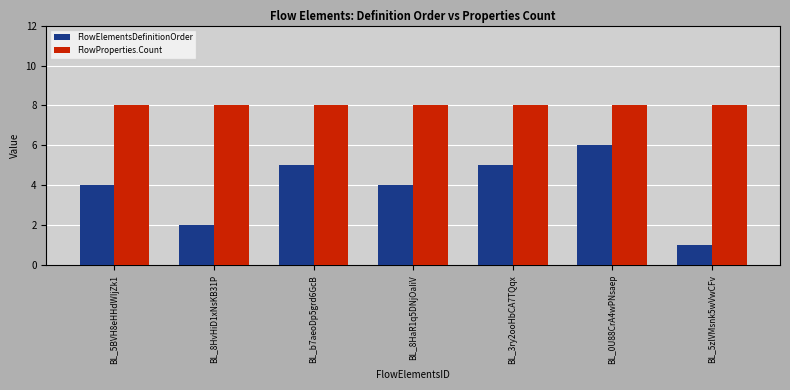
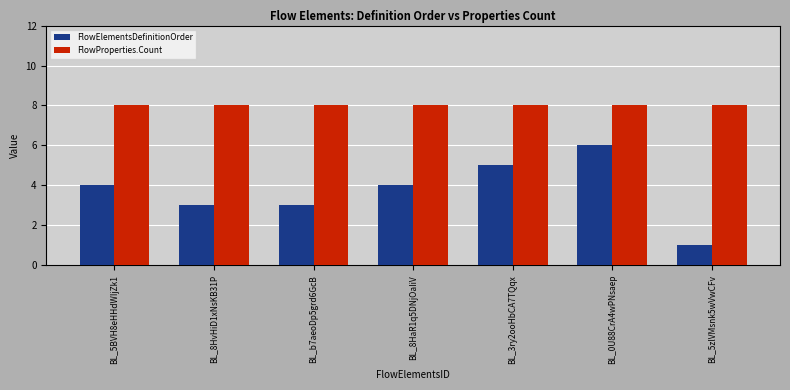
FlowElementsDefinitionOrder, BL_8HvHiD1xNsKB31P: 2 -> 3
FlowElementsDefinitionOrder, BL_b7aeoDp5grd6GcB: 5 -> 3
